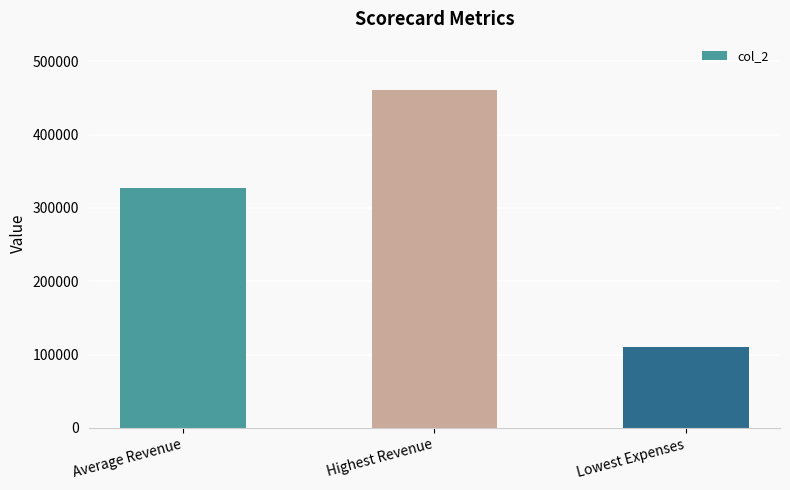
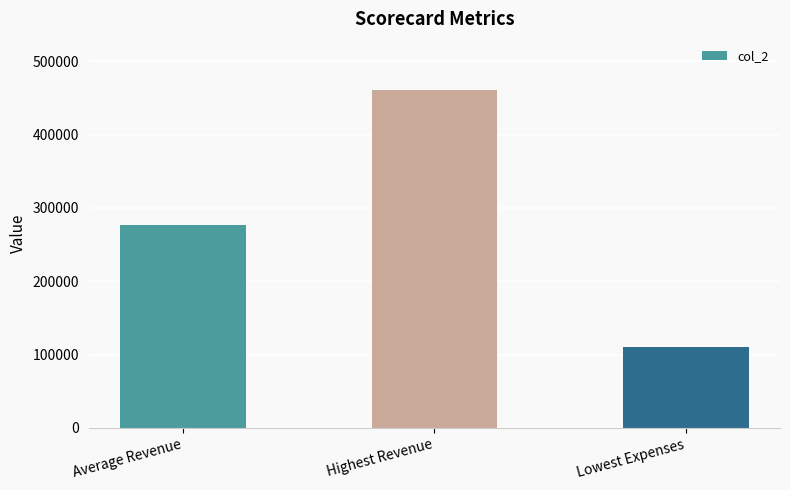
Average Revenue: 330000 -> 280000
